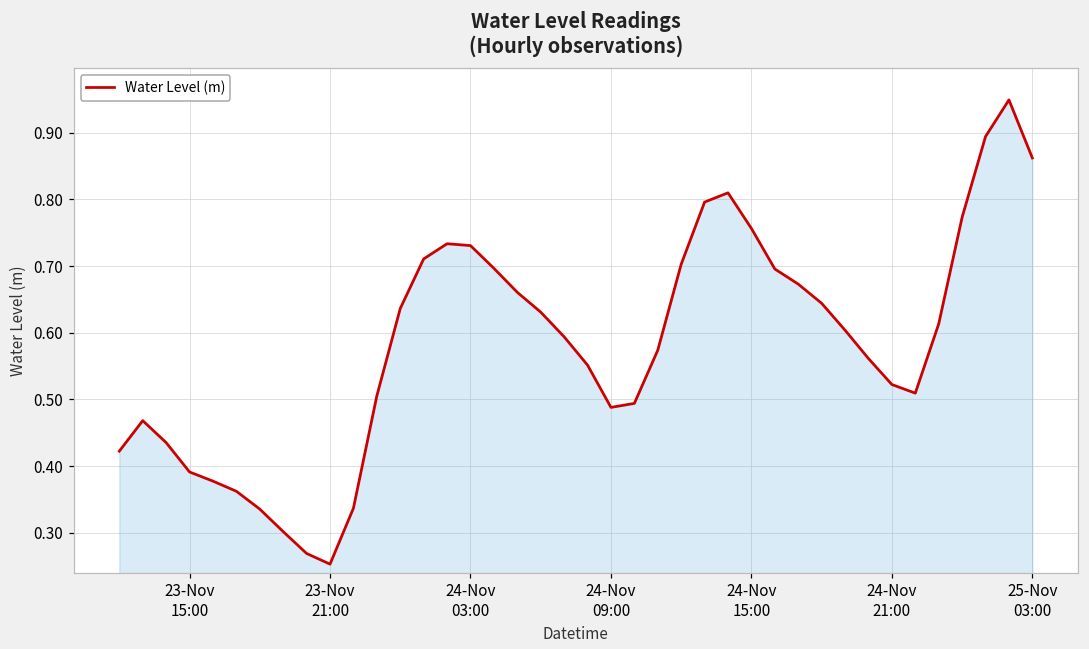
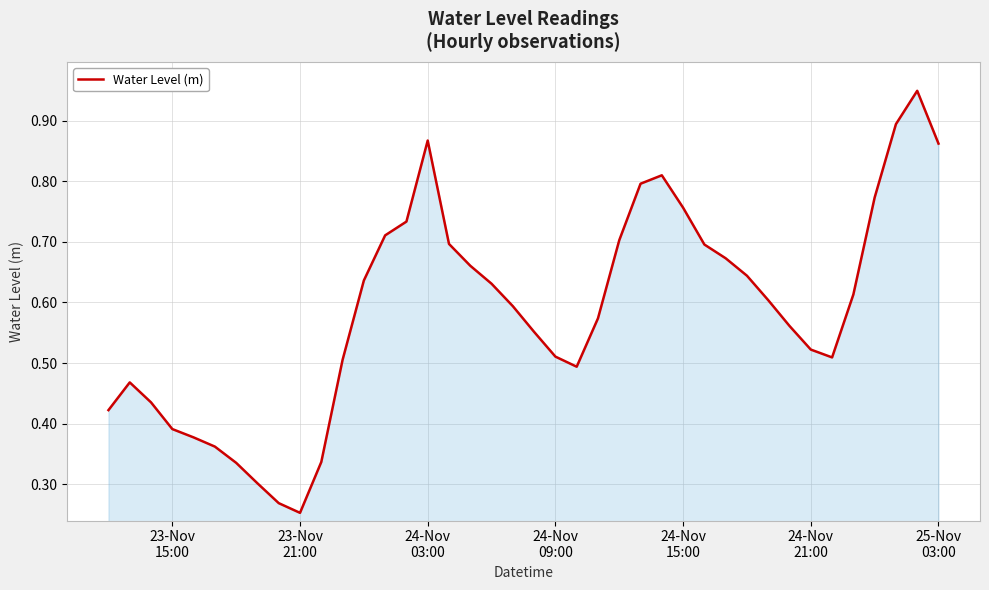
24-Nov 03:00: 0.73 -> 0.87
24-Nov 09:00: 0.49 -> 0.51
